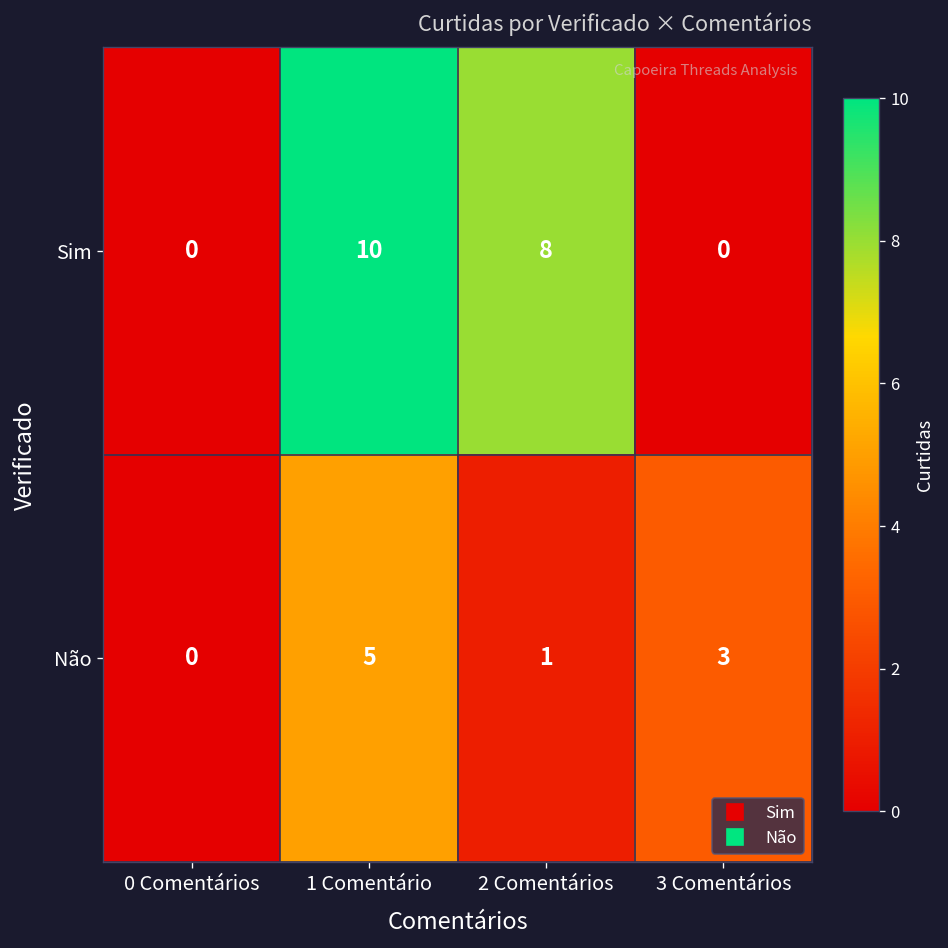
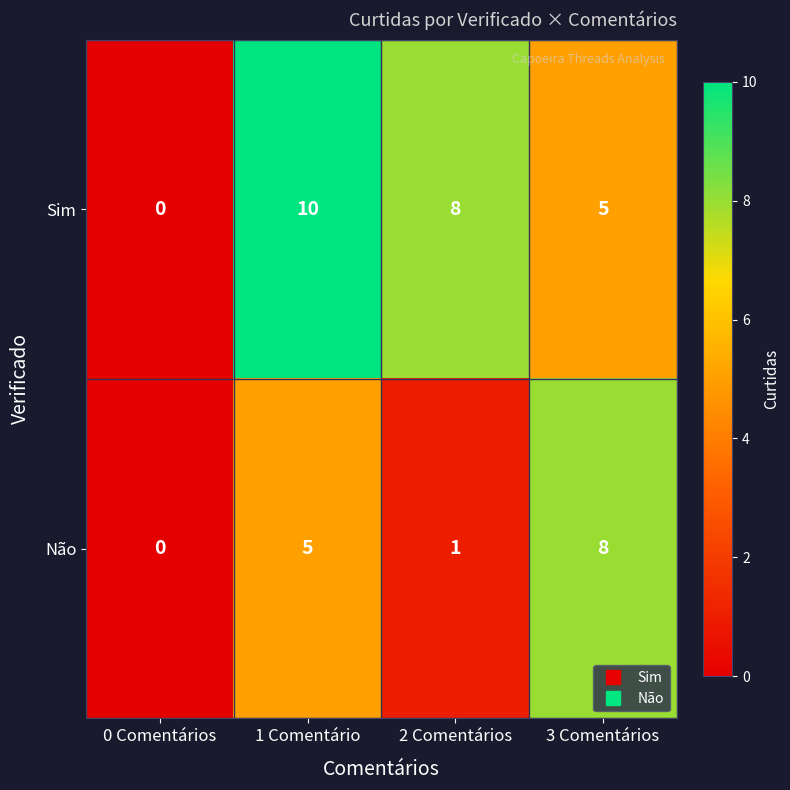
Sim, 3 Comentários: 0 -> 5
Não, 3 Comentários: 3 -> 8
